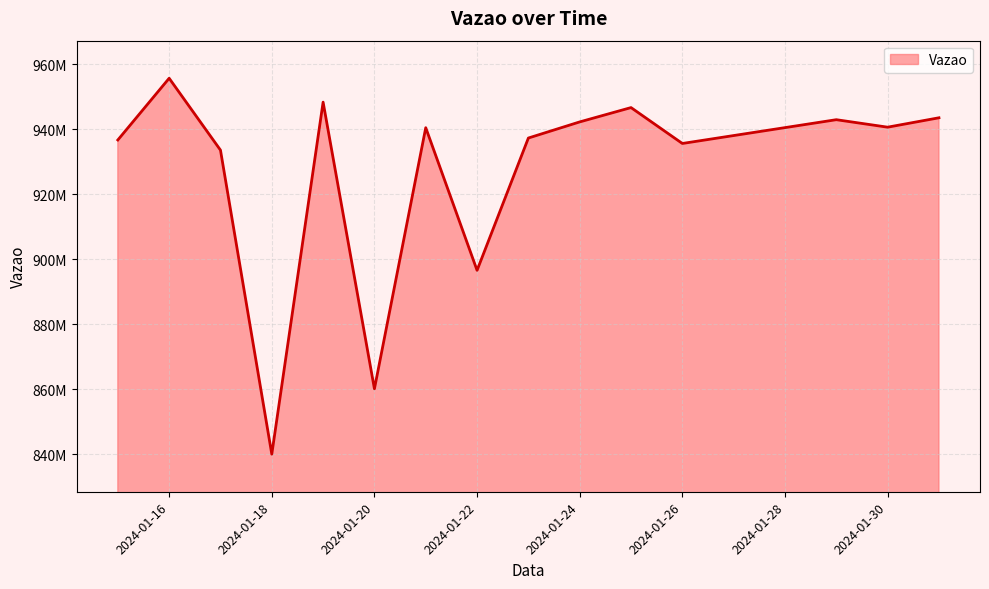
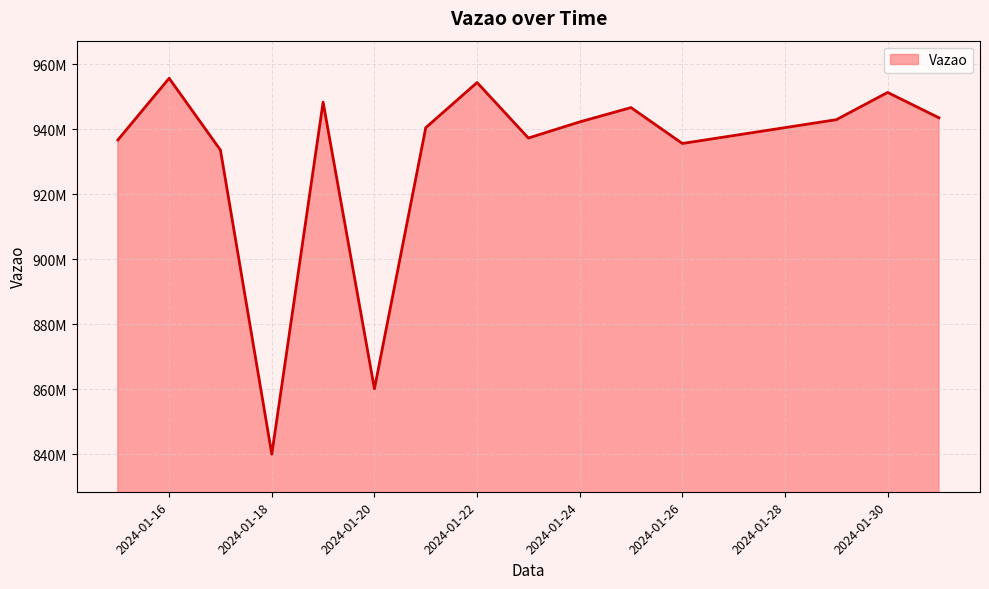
2024-01-22: 897000000 -> 954000000
2024-01-30: 941000000 -> 951000000
